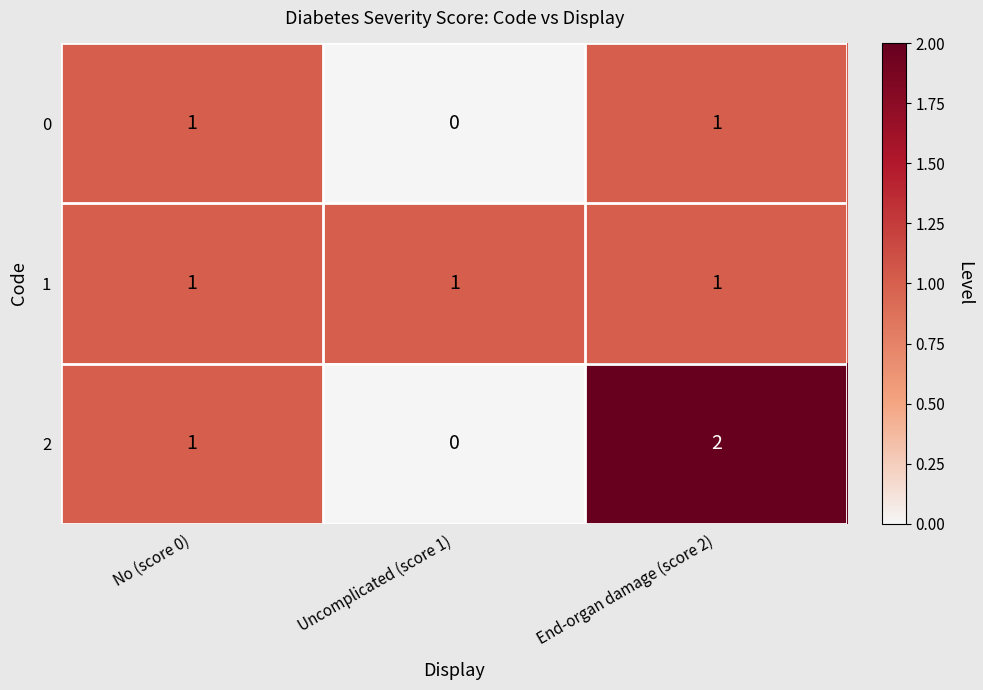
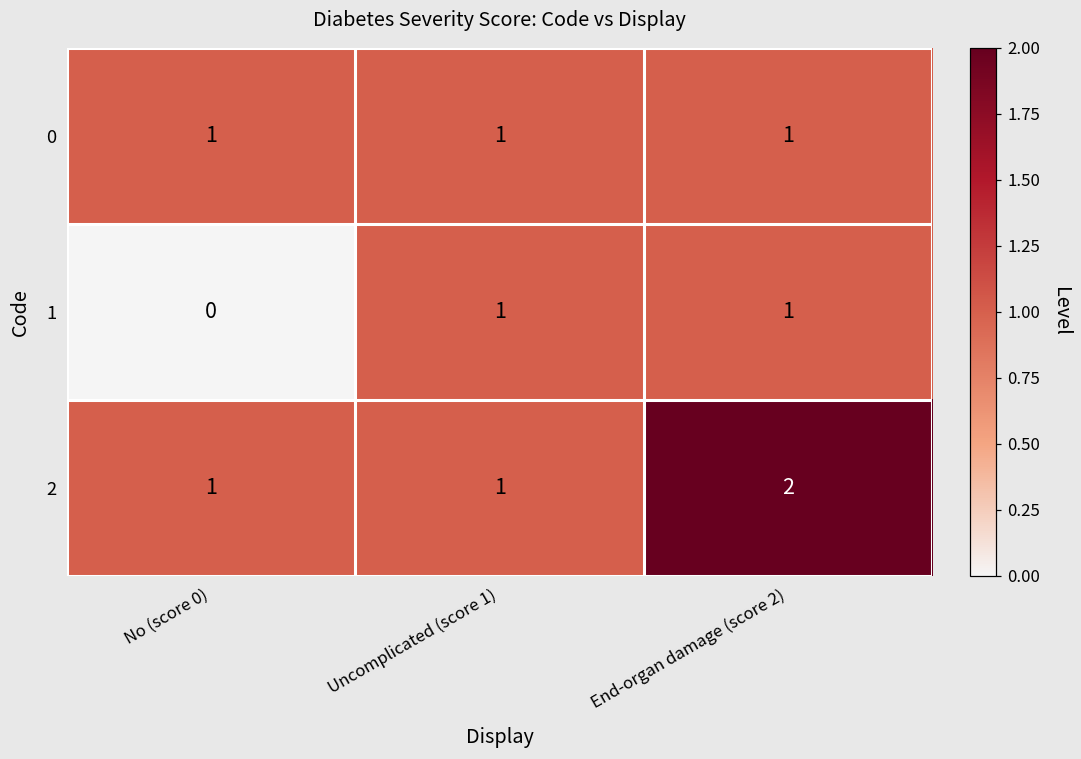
0, Uncomplicated (score 1): 0 -> 1
1, No (score 0): 1 -> 0
2, Uncomplicated (score 1): 0 -> 1
